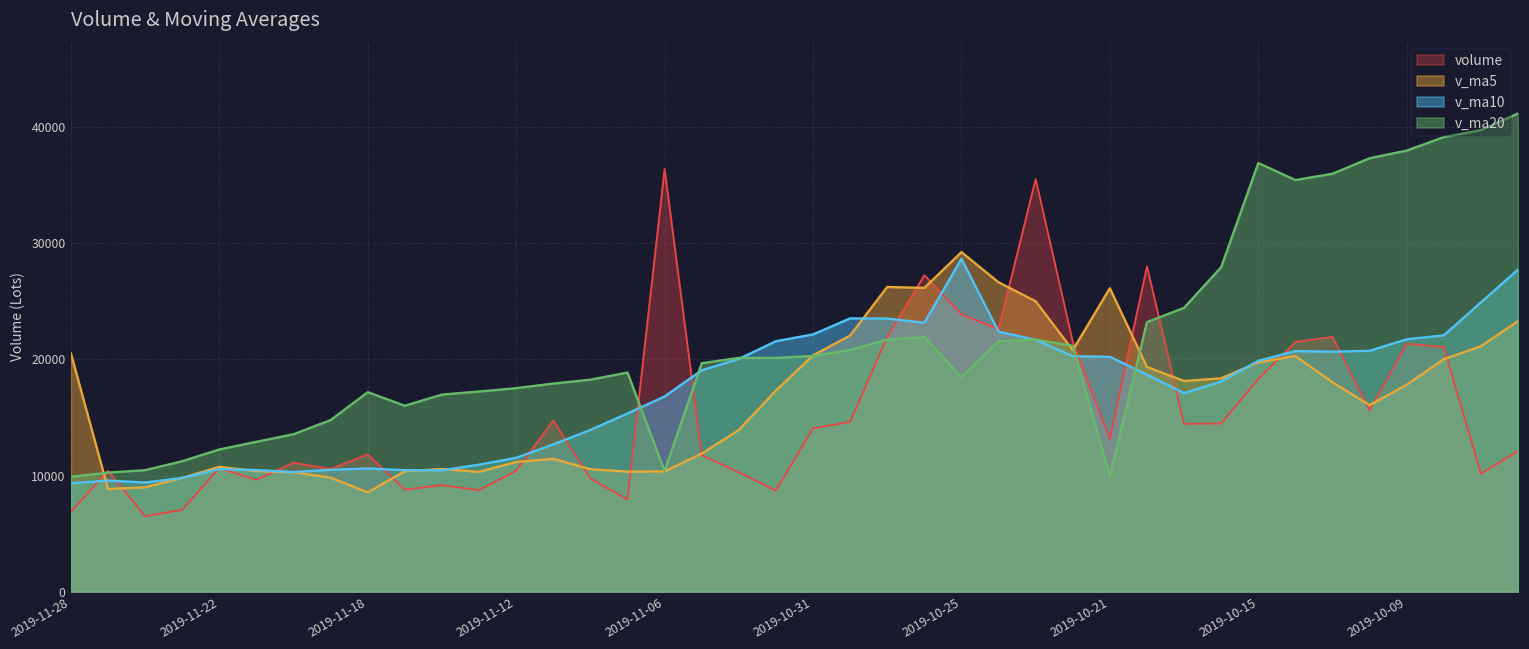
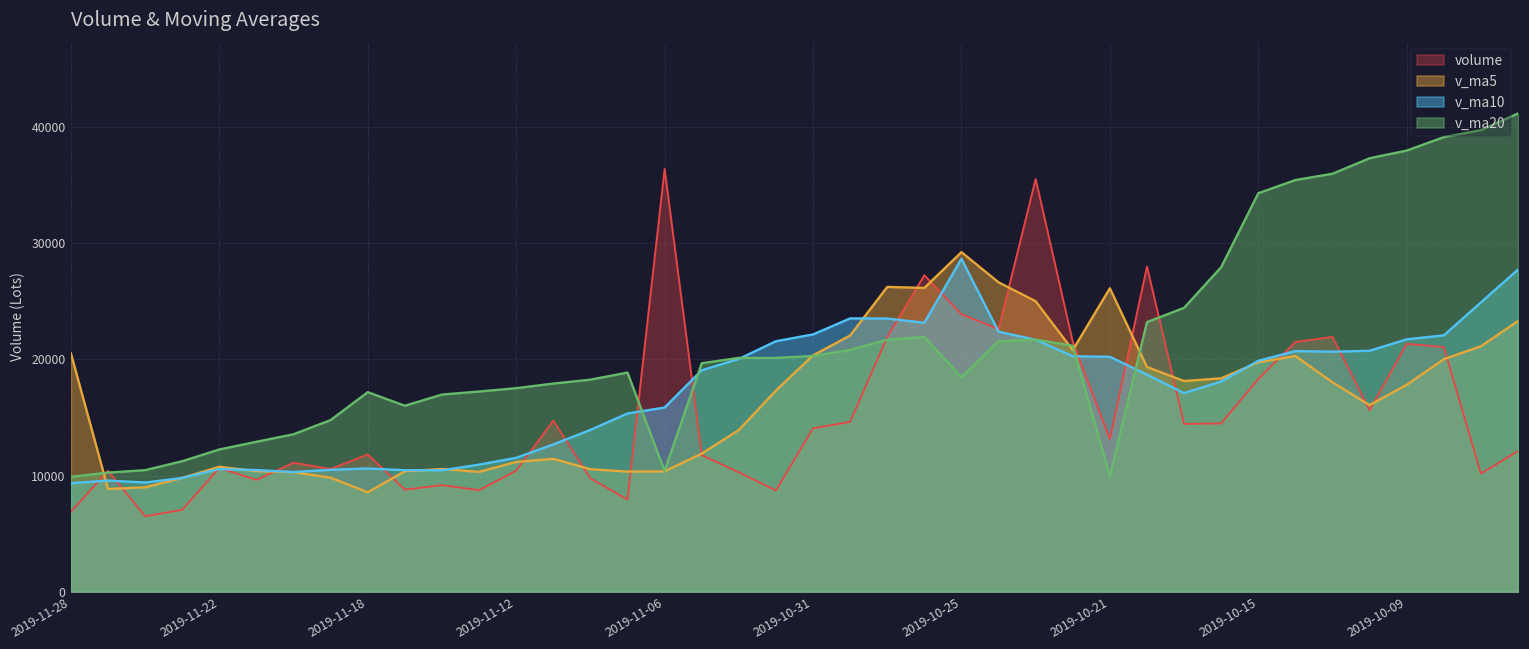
v_ma10, 2019-11-06: 16800 -> 15900
v_ma20, 2019-10-15: 36900 -> 34300
